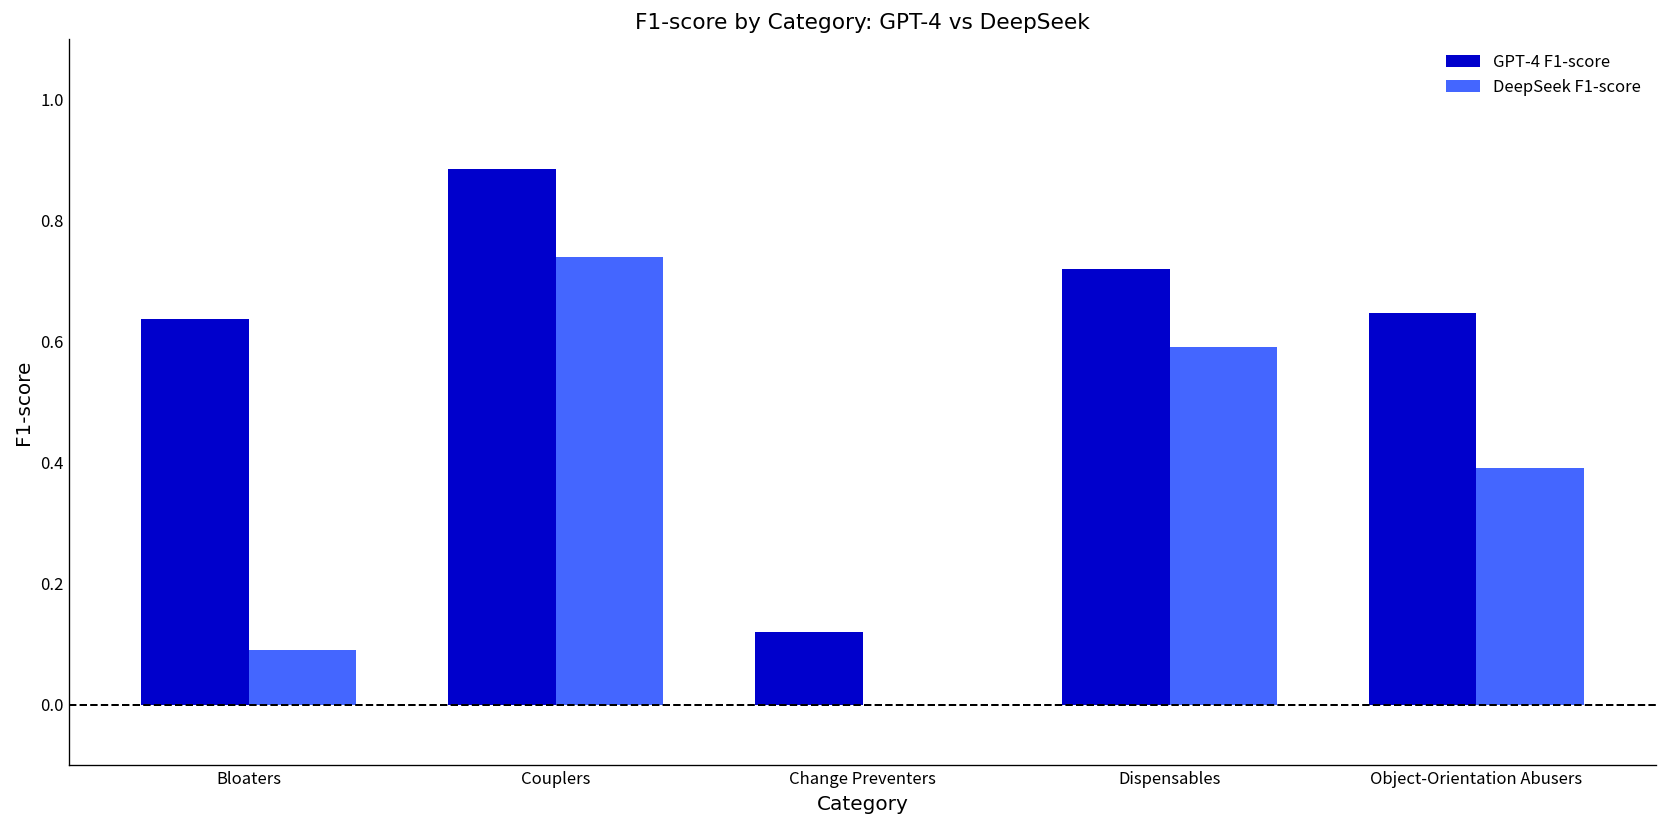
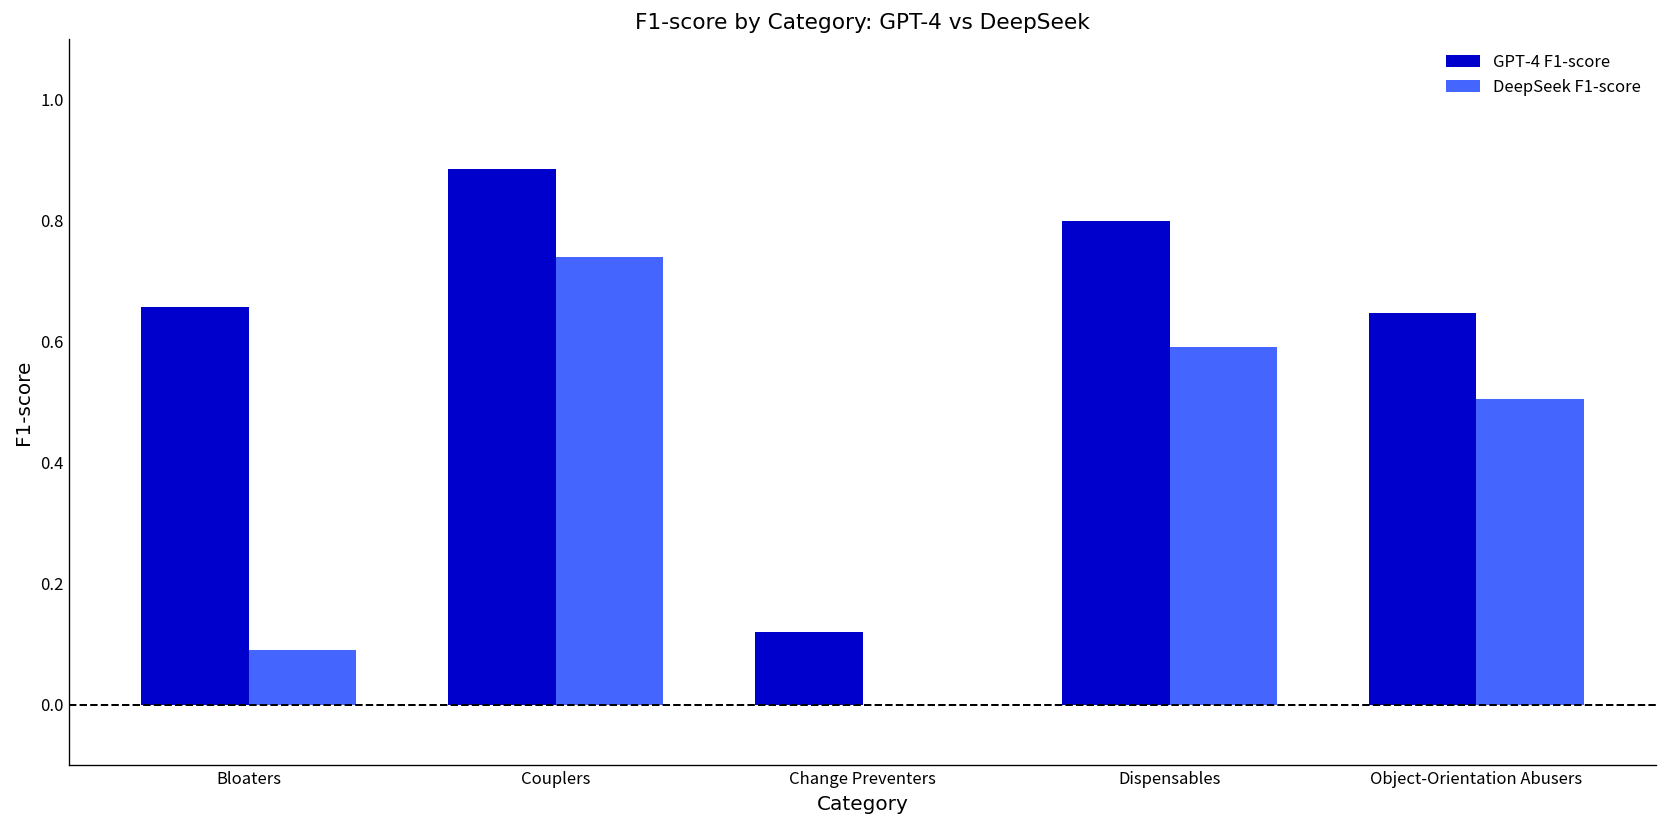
GPT-4 F1-score, Bloaters: 0.64 -> 0.66
GPT-4 F1-score, Dispensables: 0.72 -> 0.80
DeepSeek F1-score, Object-Orientation Abusers: 0.39 -> 0.50
